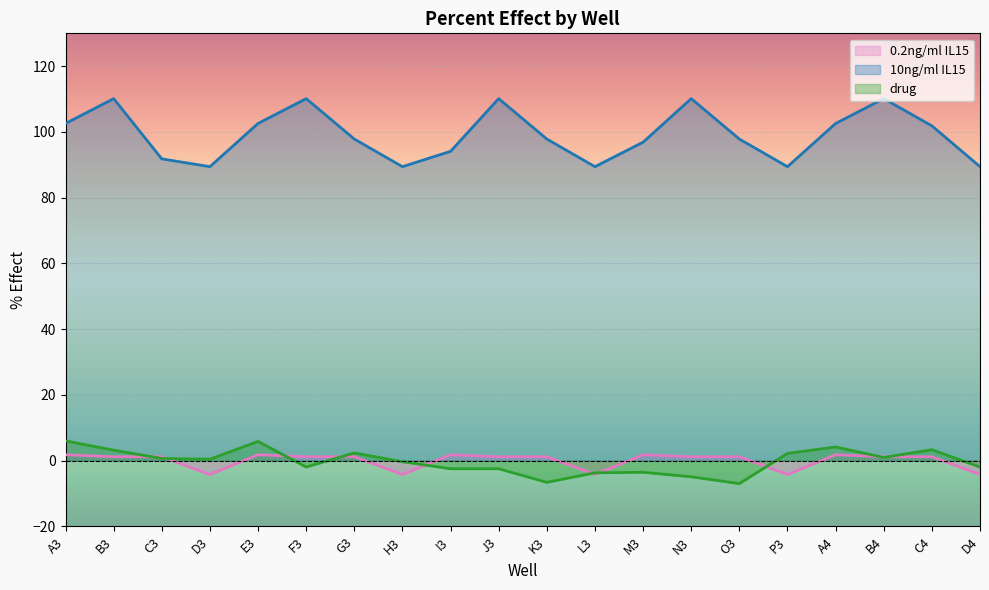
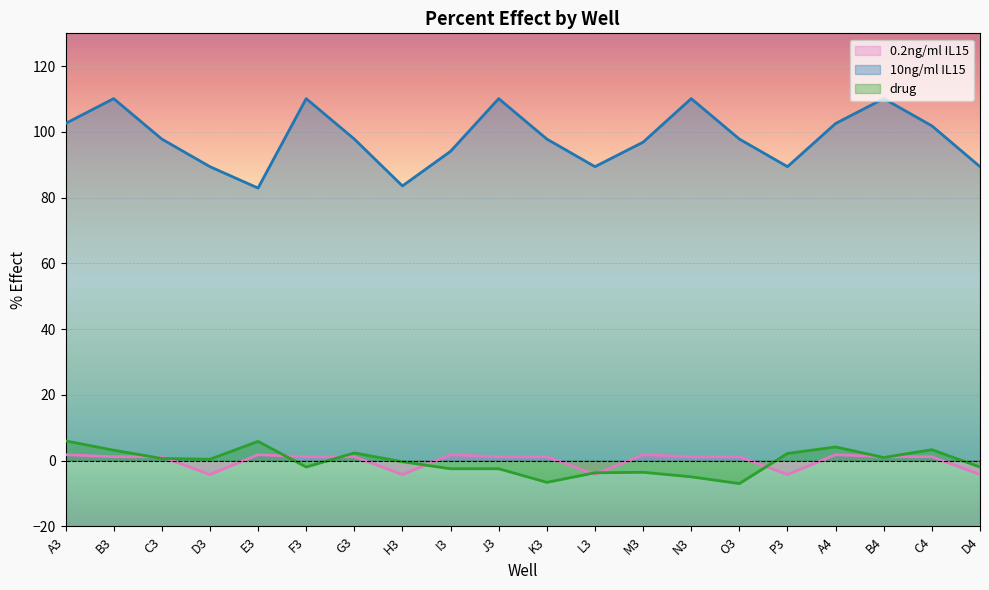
10ng/ml IL15, C3: 92 -> 98
10ng/ml IL15, E3: 103 -> 83
10ng/ml IL15, H3: 89 -> 84
